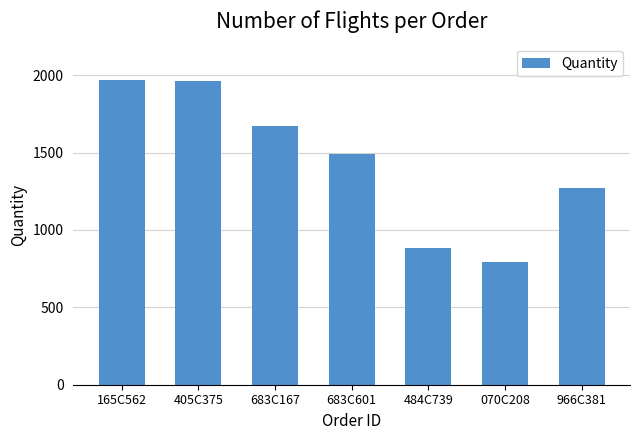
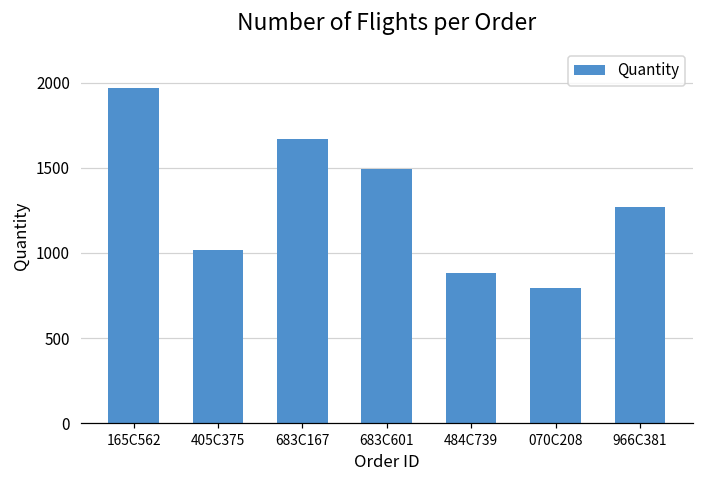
405C375: 1960 -> 1020
